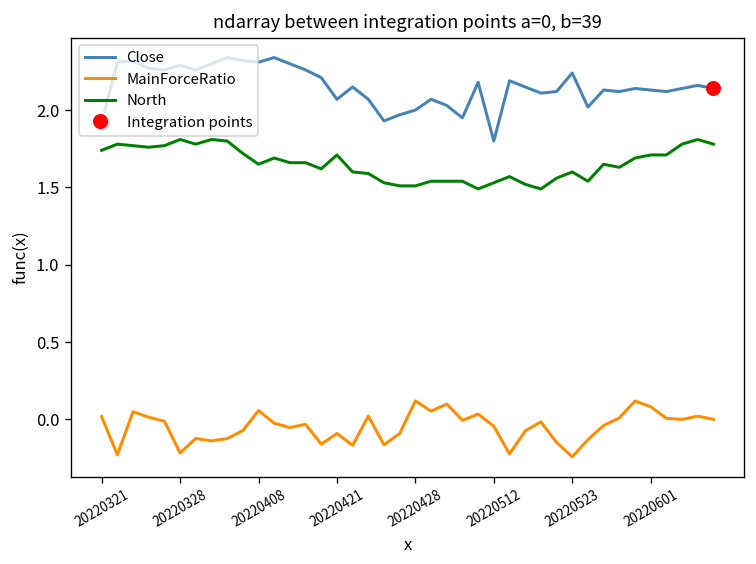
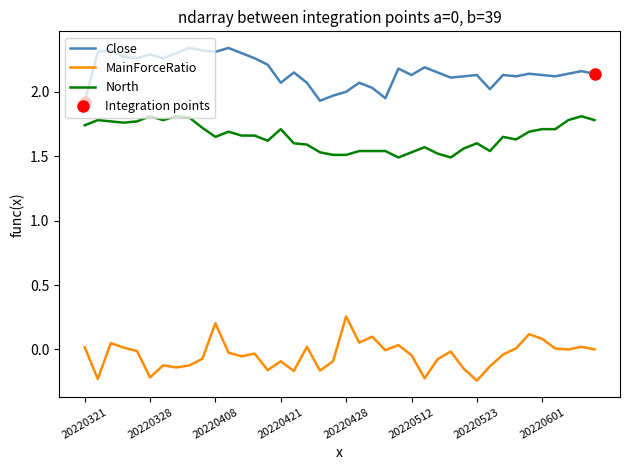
MainForceRatio, 20220408: 0.06 -> 0.20
MainForceRatio, 20220428: 0.12 -> 0.26
Close, 20220512: 1.80 -> 2.13
Close, 20220523: 2.24 -> 2.13
